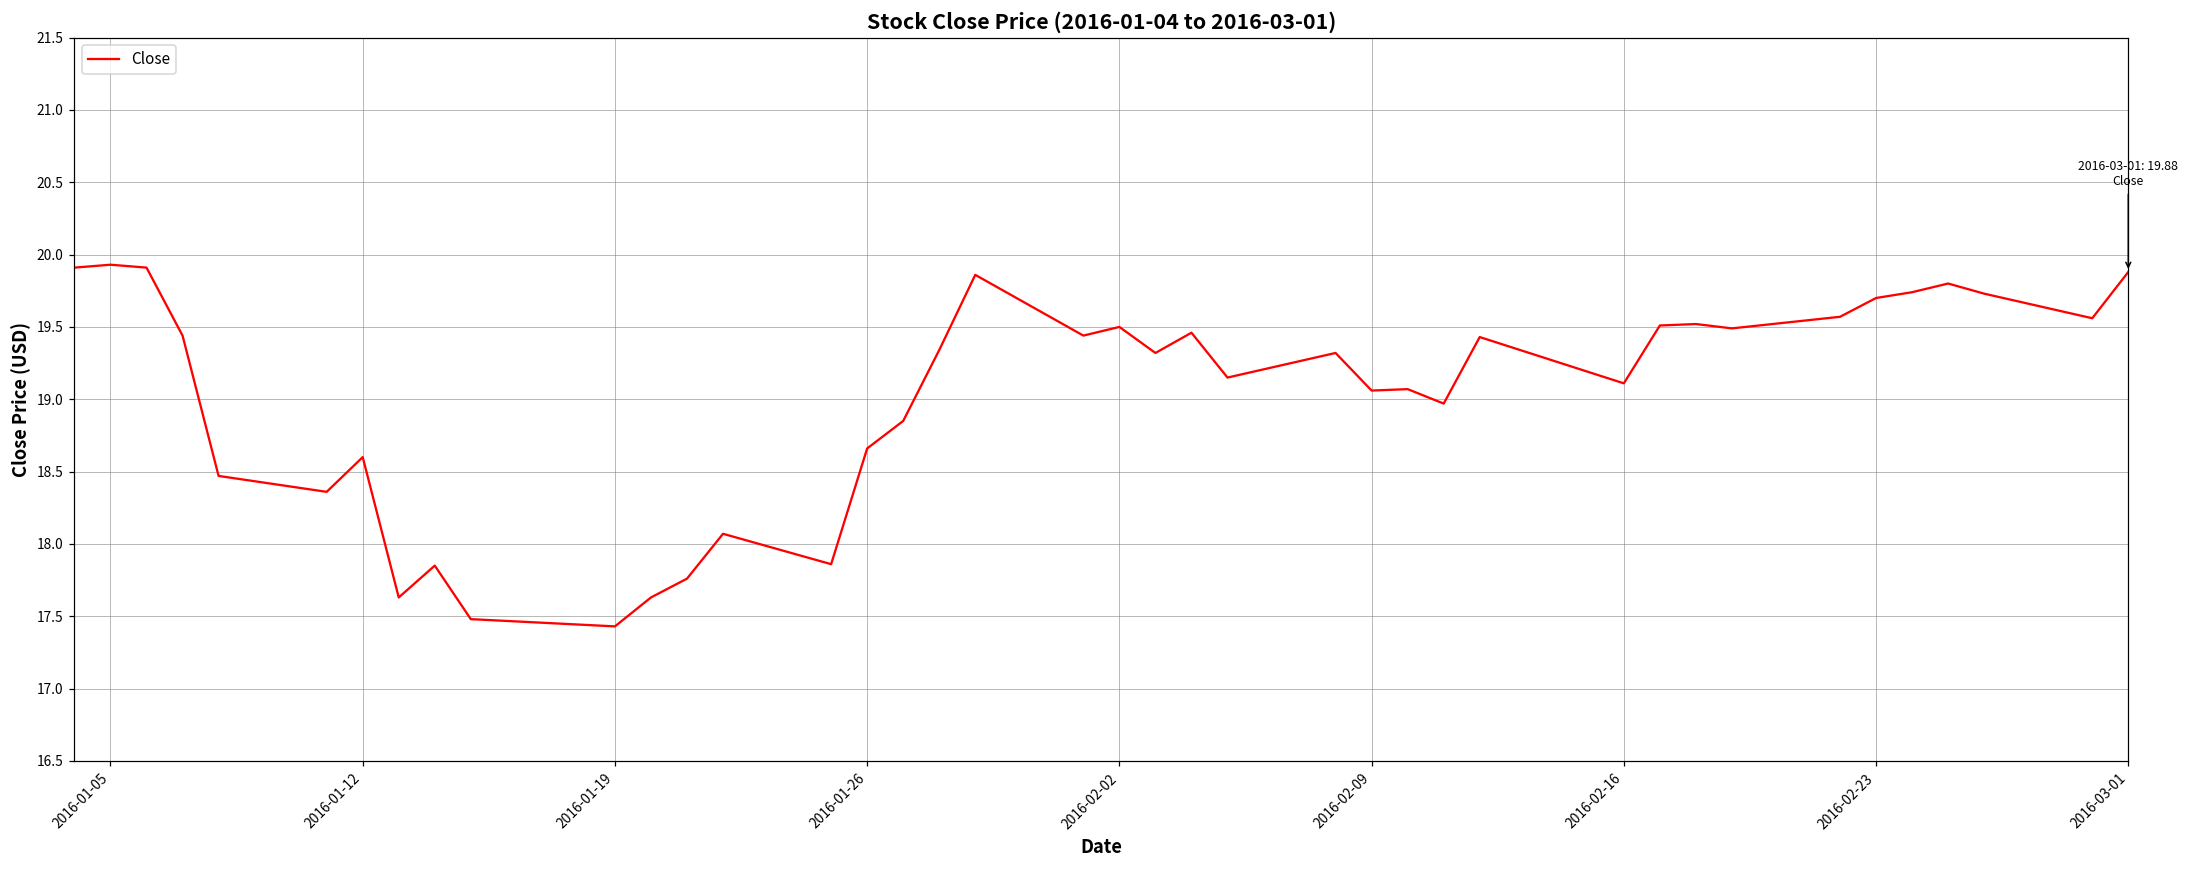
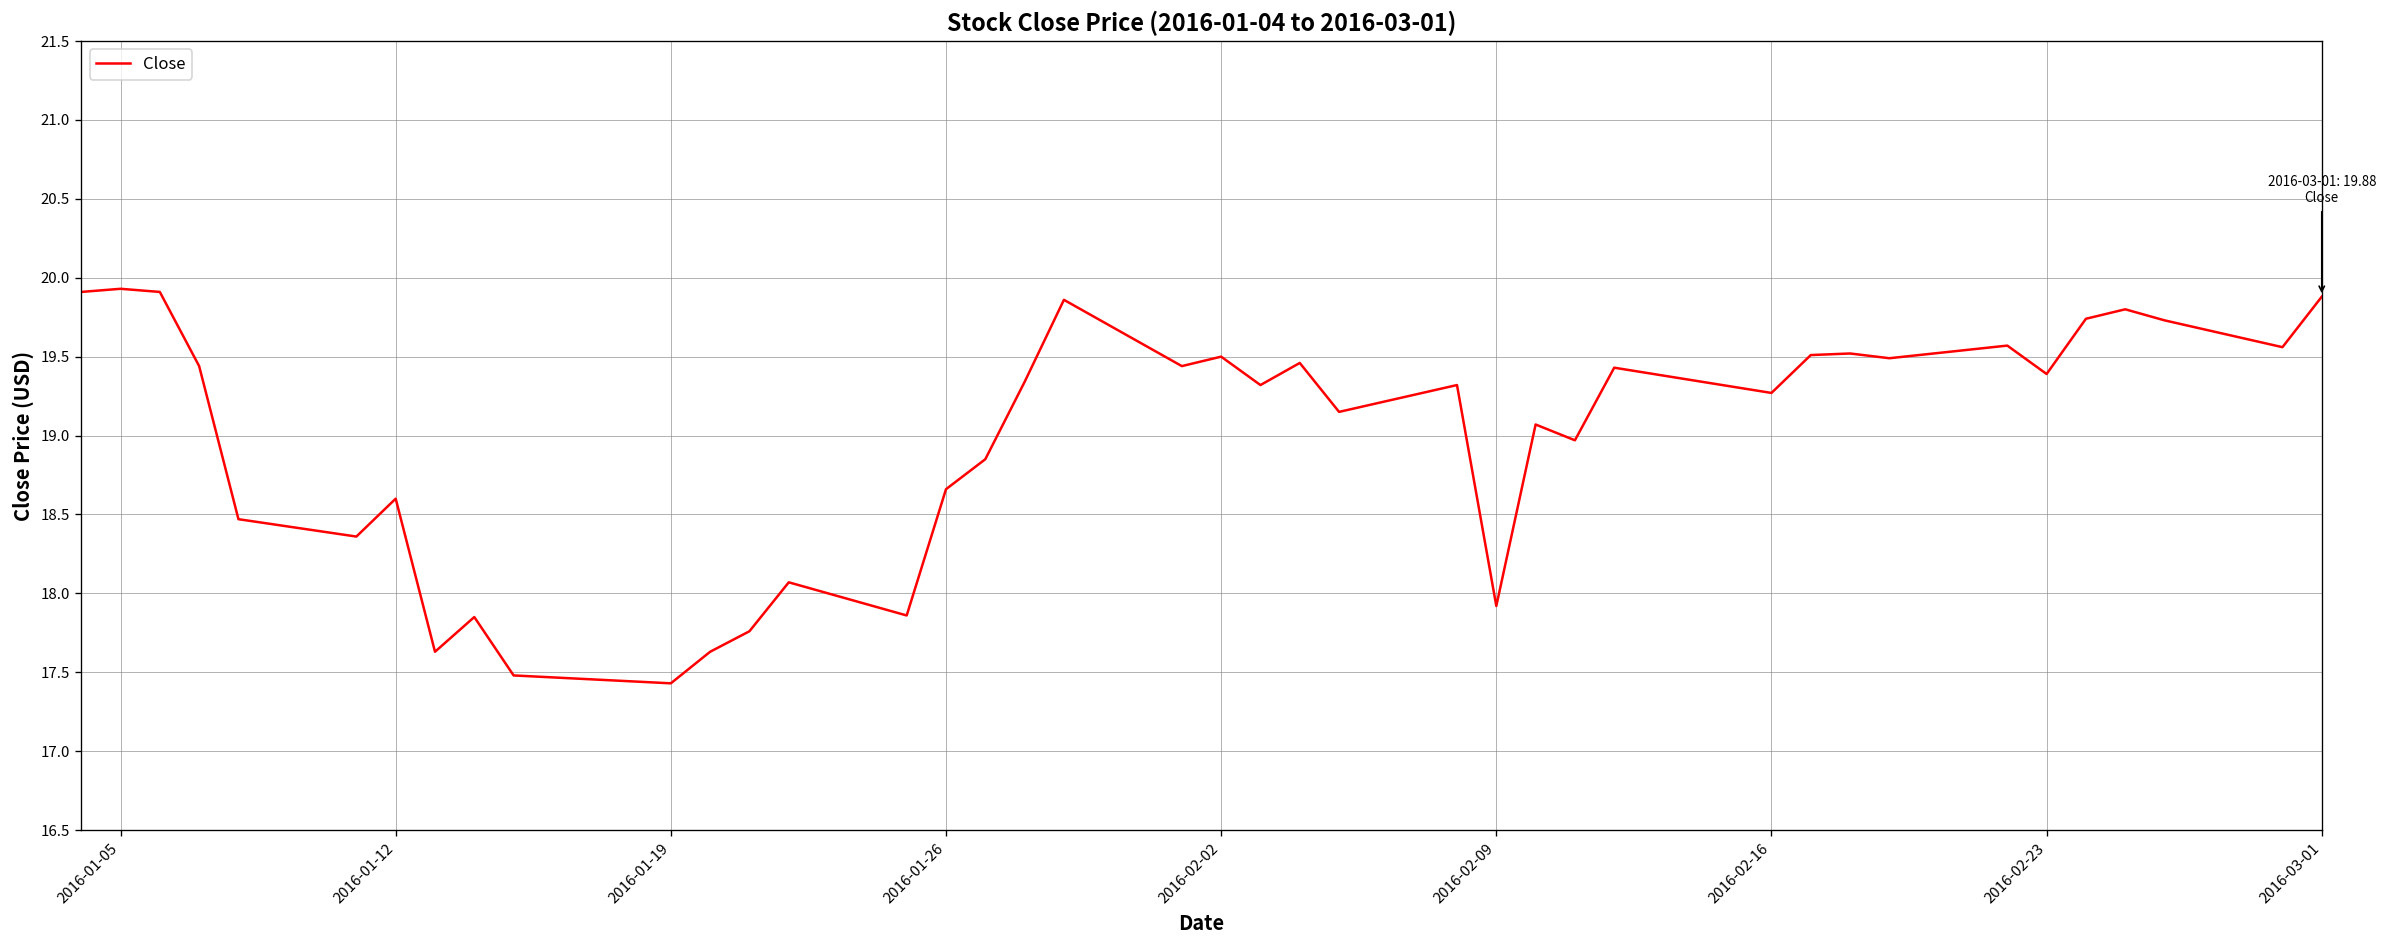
2016-02-09: 19.06 -> 17.92
2016-02-16: 19.11 -> 19.27
2016-02-23: 19.70 -> 19.39
